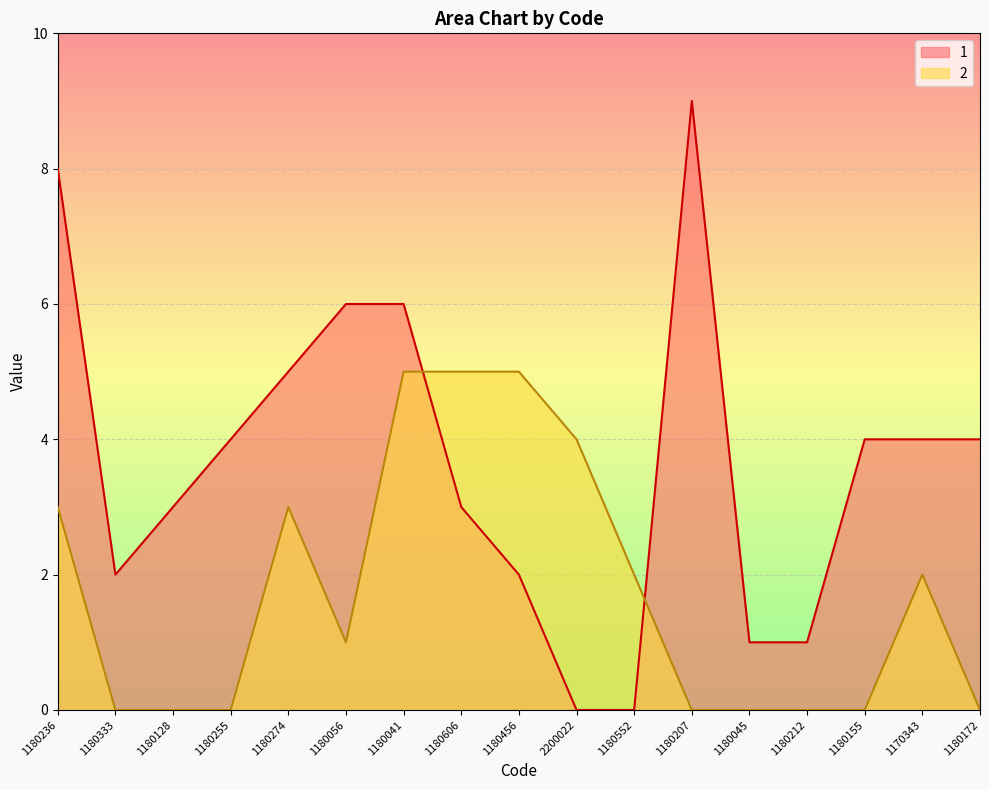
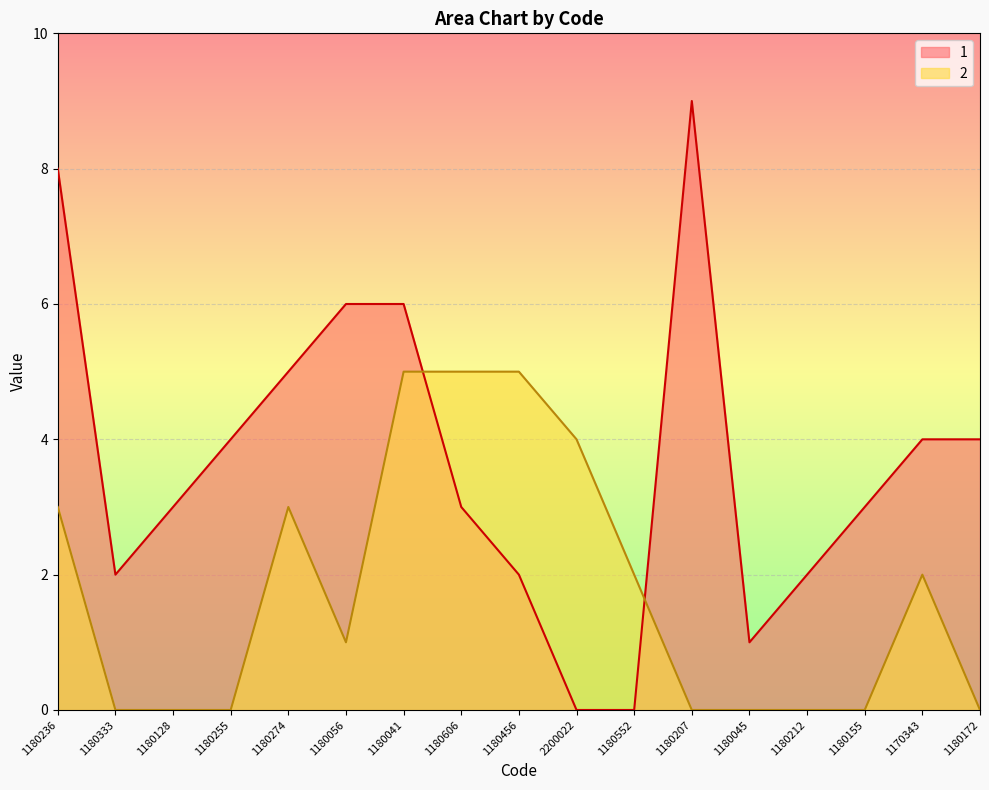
1, 1180212: 1 -> 2
1, 1180155: 4 -> 3
